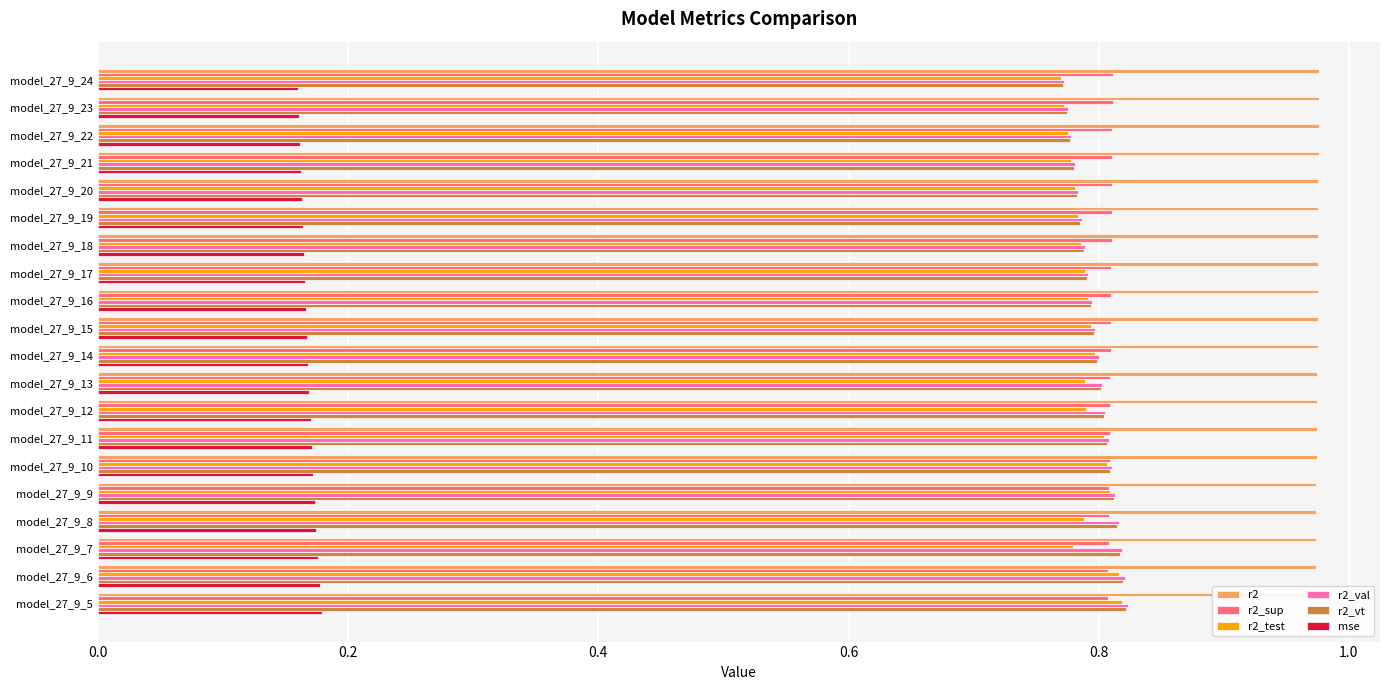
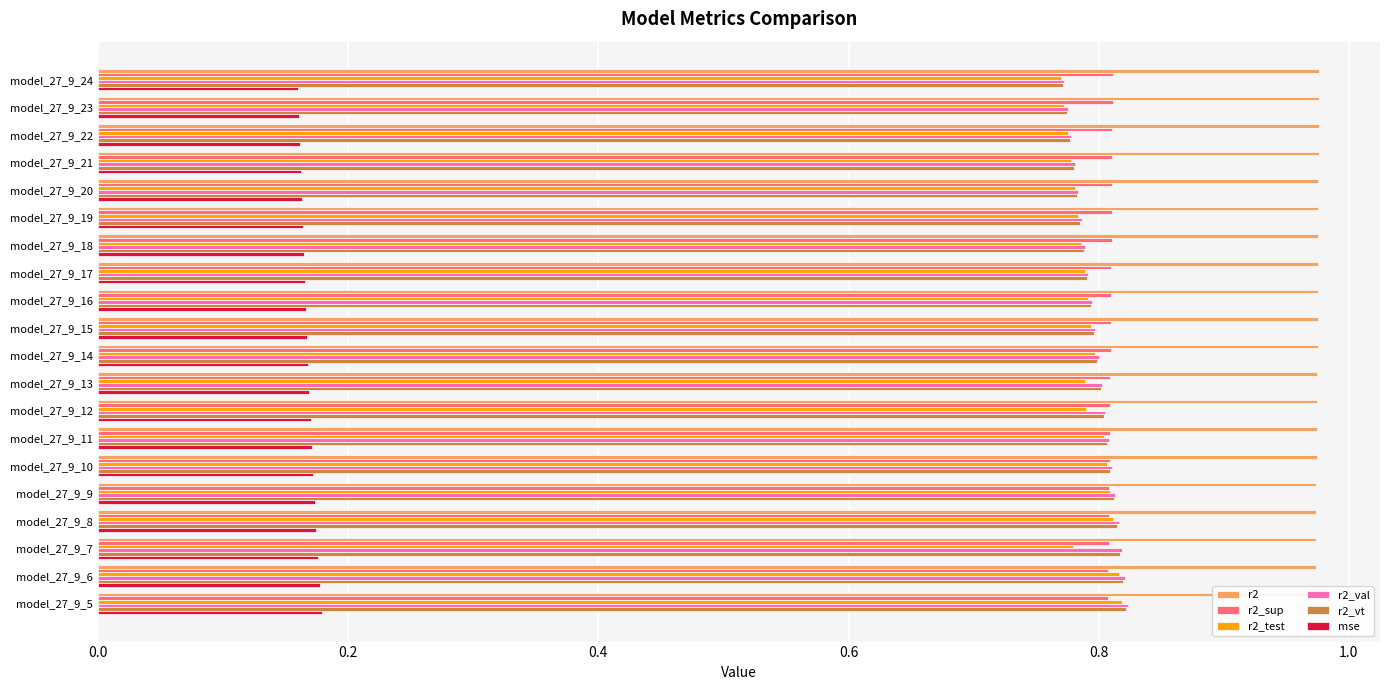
r2_test, model_27_9_8: 0.788 -> 0.812
